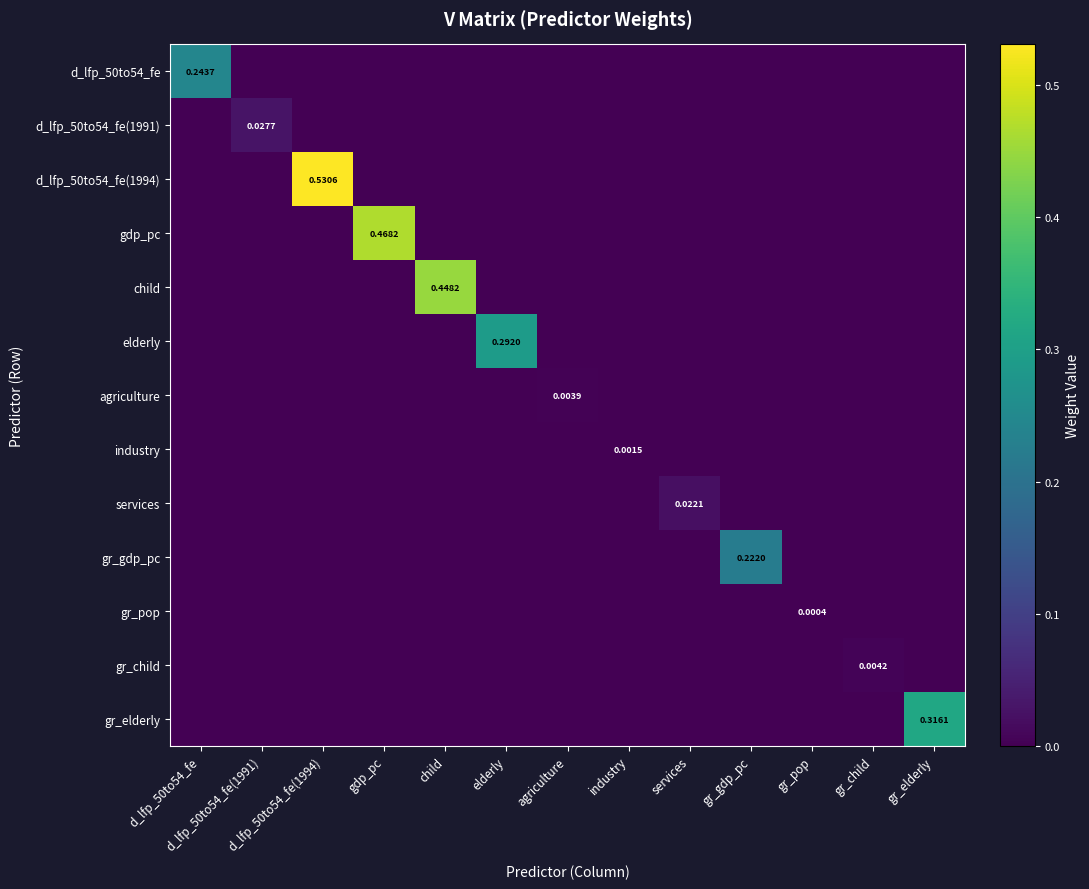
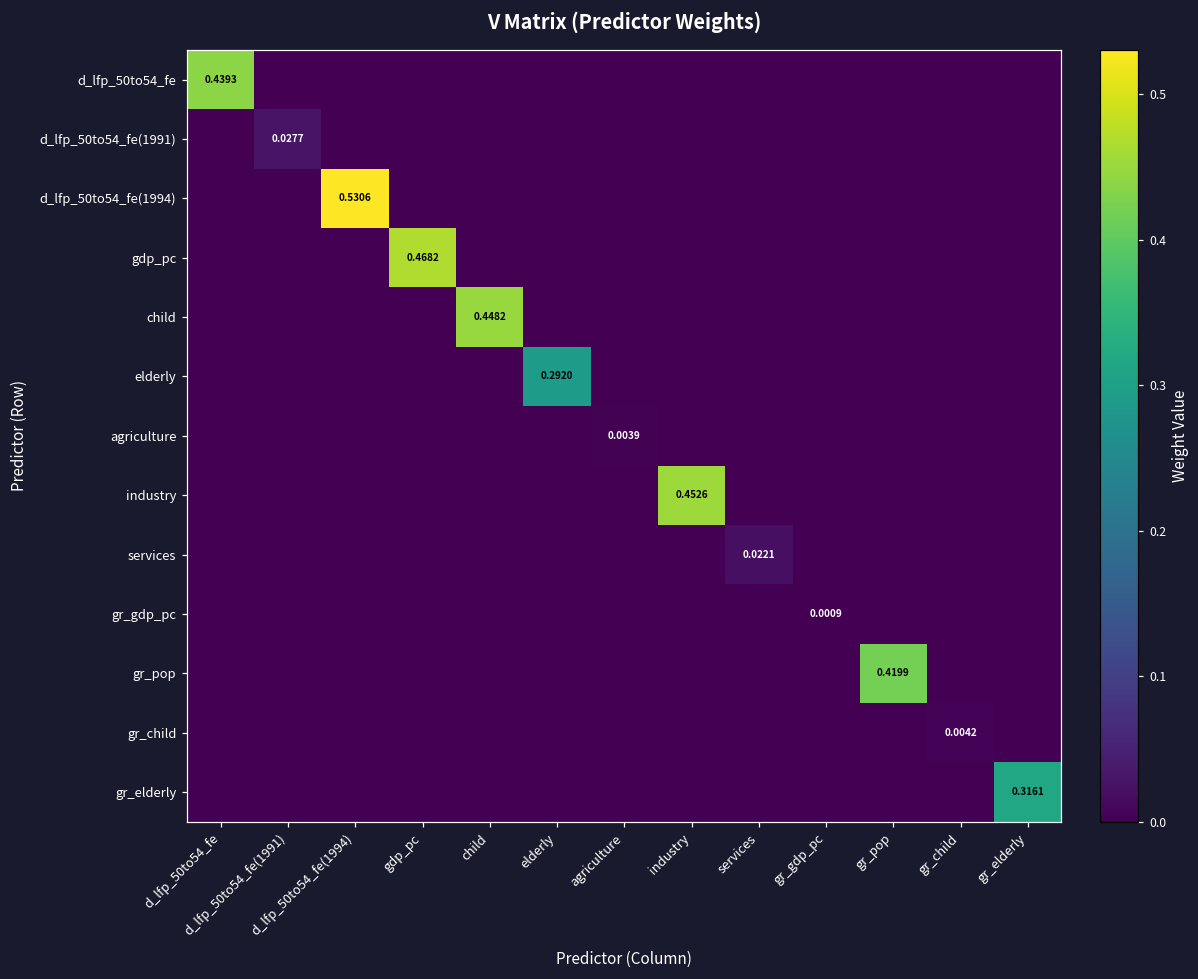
d_lfp_50to54_fe, d_lfp_50to54_fe: 0.2437 -> 0.4393
industry, industry: 0.0015 -> 0.4526
gr_gdp_pc, gr_gdp_pc: 0.2220 -> 0.0009
gr_pop, gr_pop: 0.0004 -> 0.4199
